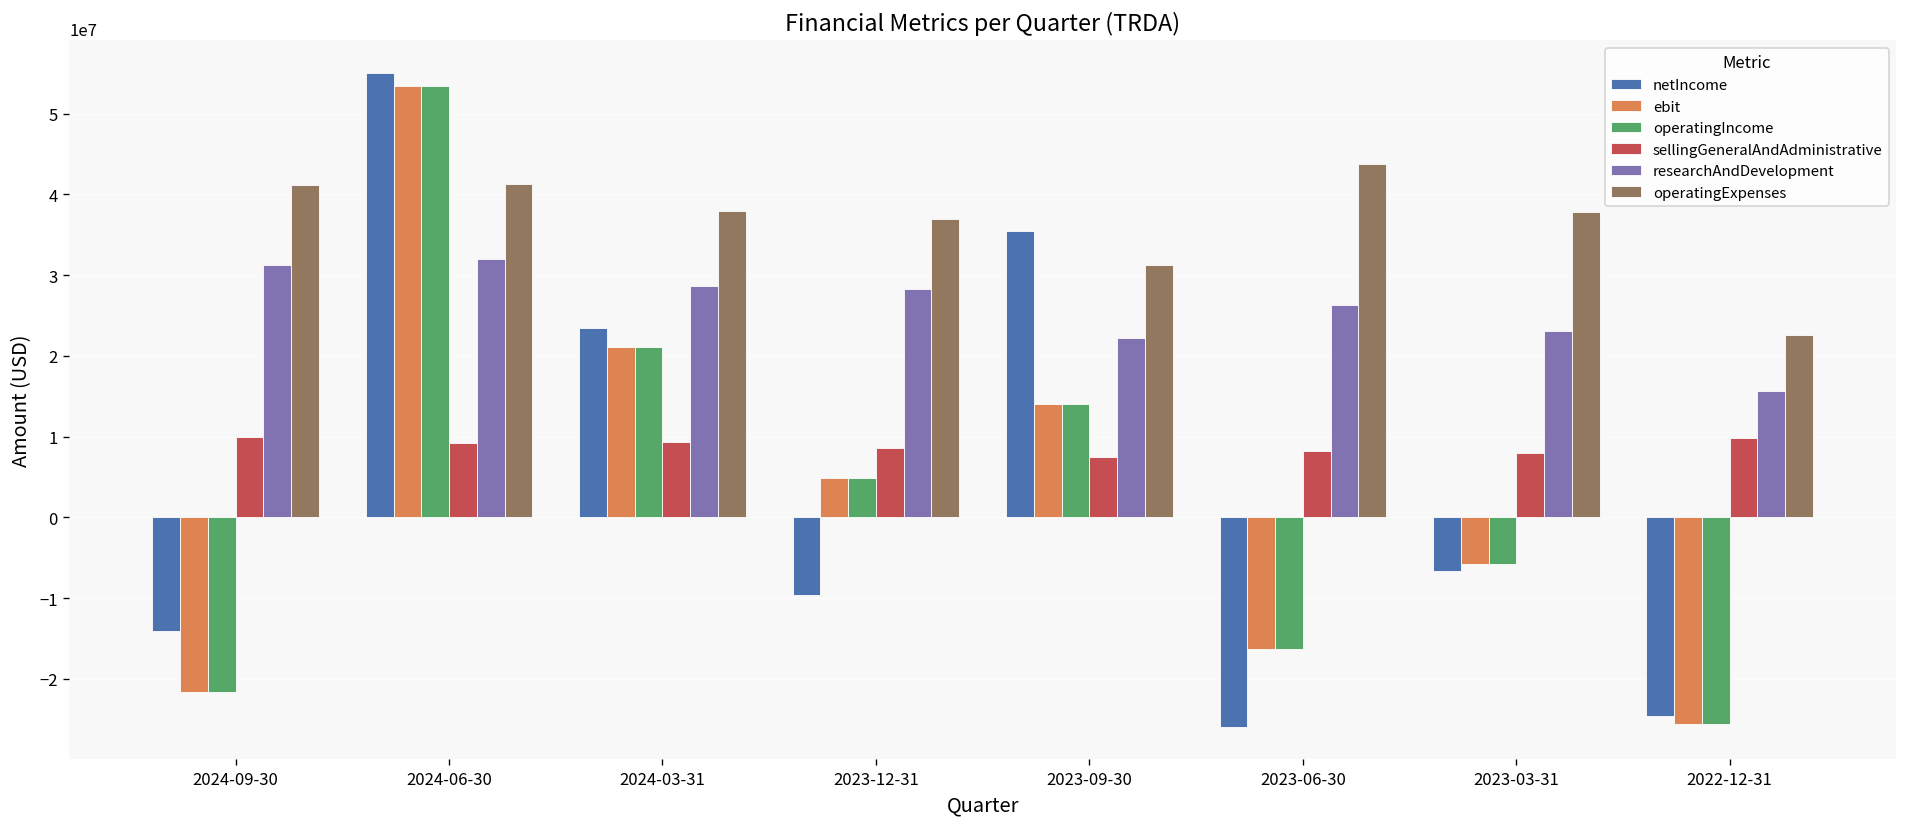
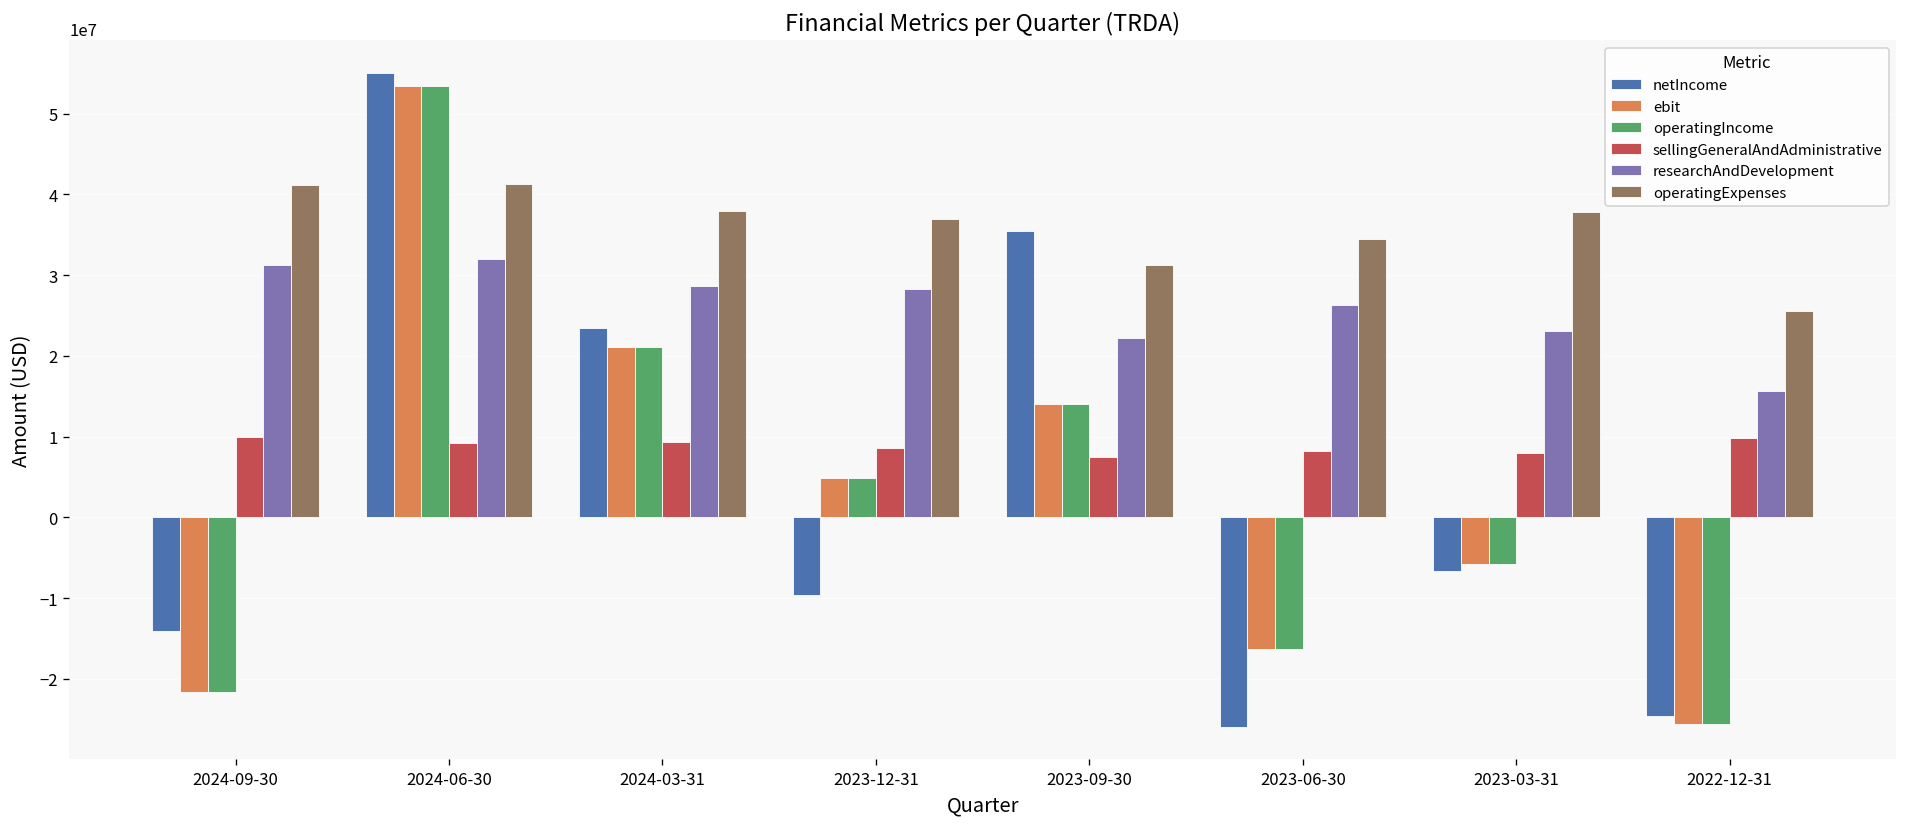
operatingExpenses, 2023-06-30: 44000000 -> 34000000
operatingExpenses, 2022-12-31: 23000000 -> 26000000
